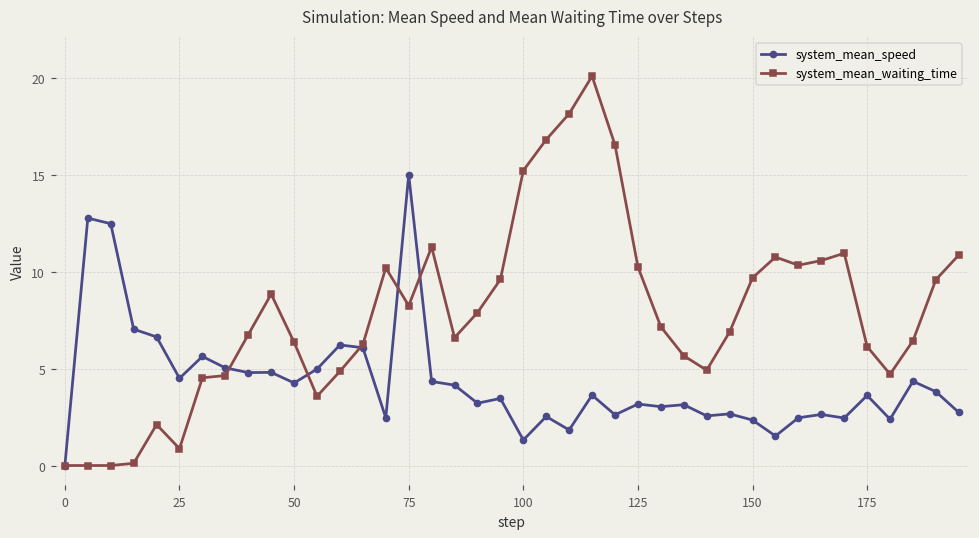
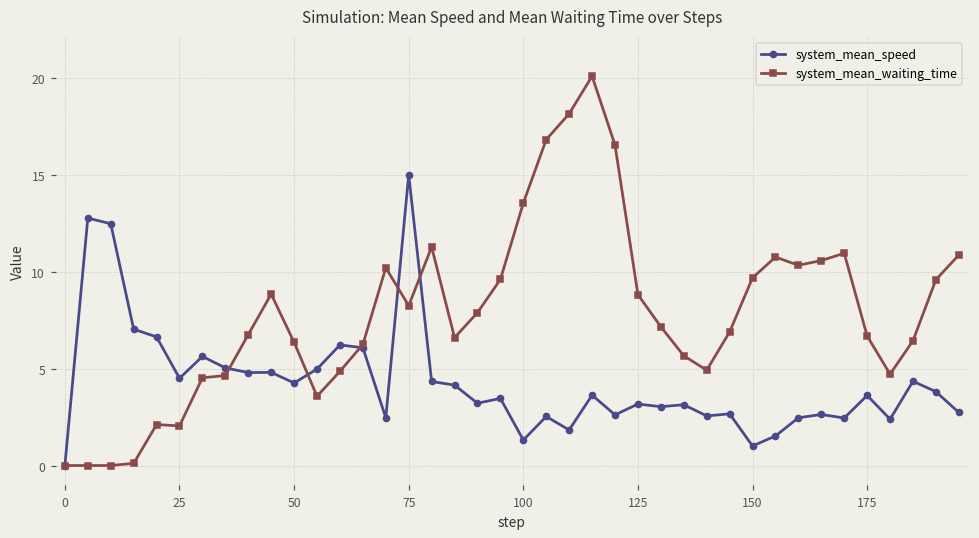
system_mean_waiting_time, 25: 0.9 -> 2.0
system_mean_waiting_time, 100: 15.2 -> 13.5
system_mean_waiting_time, 125: 10.2 -> 8.8
system_mean_speed, 150: 2.3 -> 1.0
system_mean_waiting_time, 175: 6.1 -> 6.7
